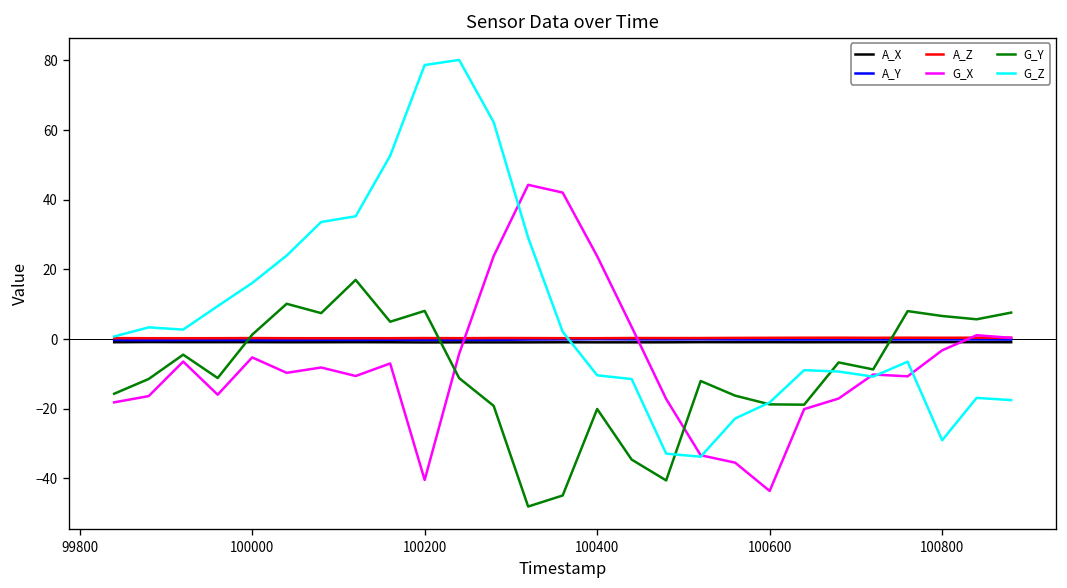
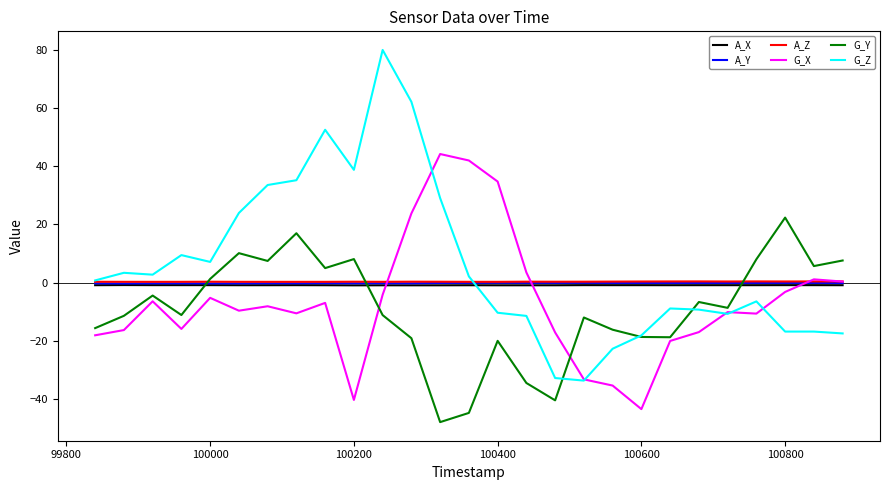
G_Z, 100000: 16 -> 7
G_Z, 100200: 79 -> 39
G_X, 100400: 24 -> 35
G_Y, 100800: 7 -> 22
G_Z, 100800: -29 -> -17
